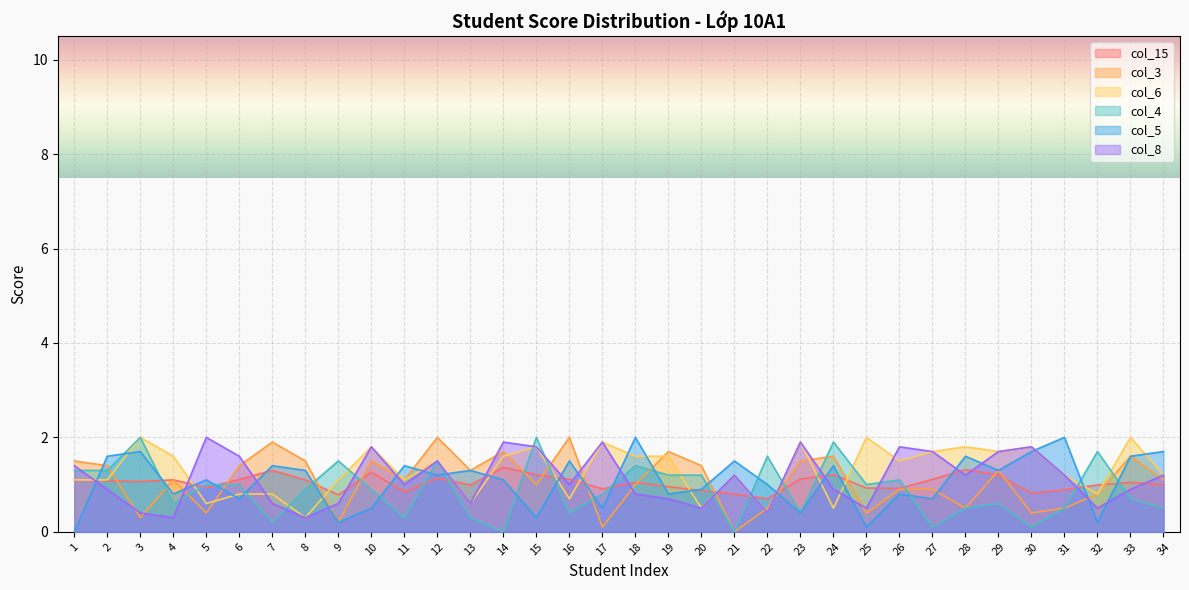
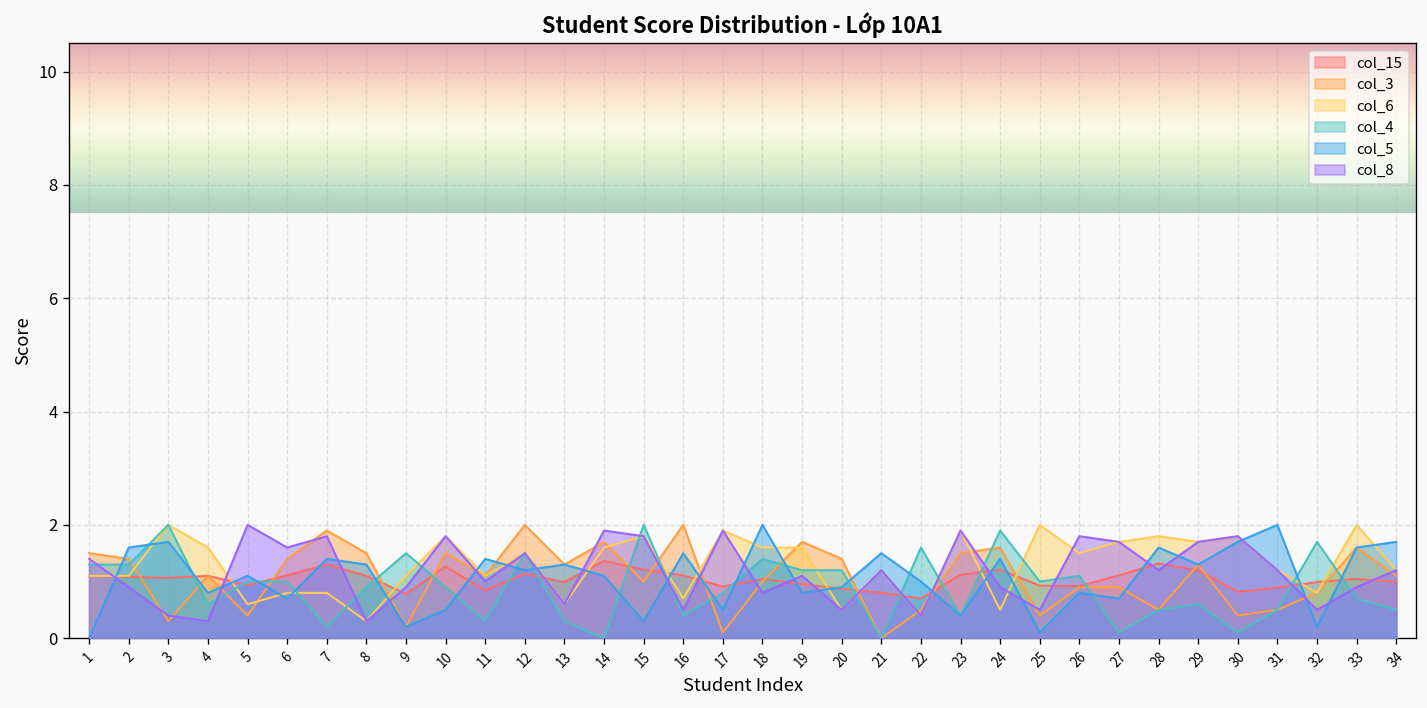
col_8, 7: 0.6 -> 1.8
col_8, 9: 0.6 -> 0.9
col_8, 16: 1.0 -> 0.5
col_8, 19: 0.7 -> 1.1
